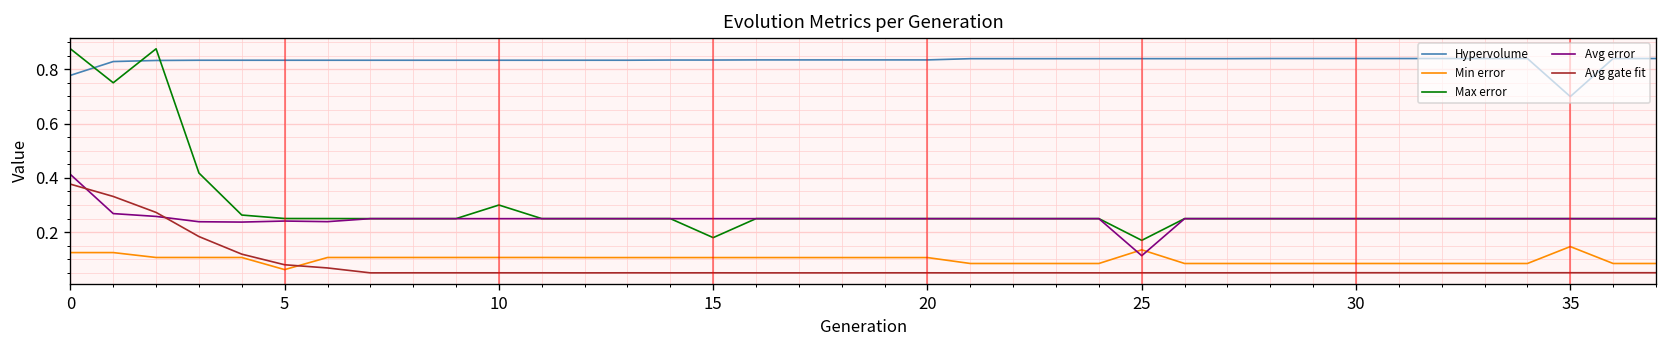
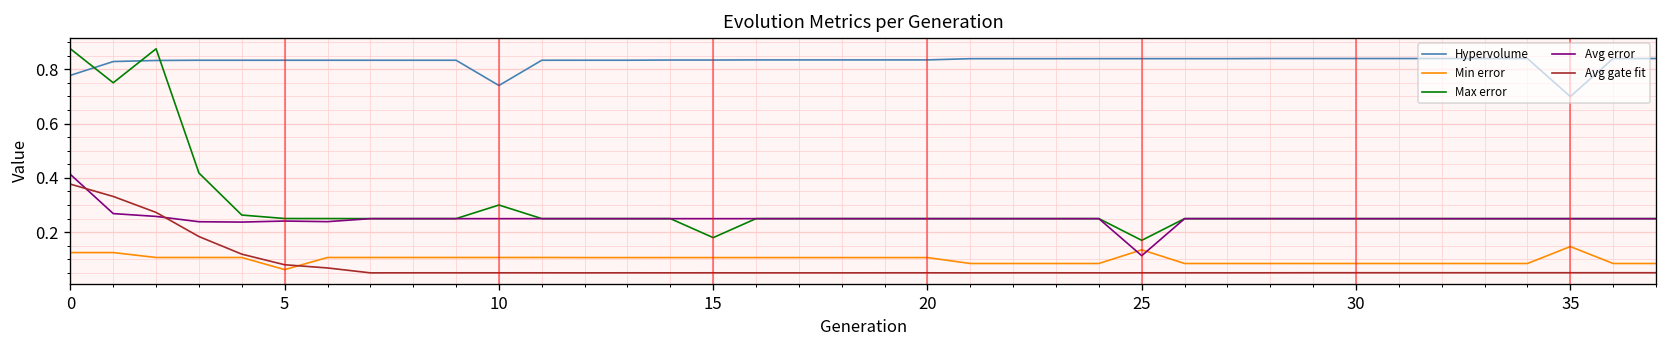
Hypervolume, 10: 0.83 -> 0.74
